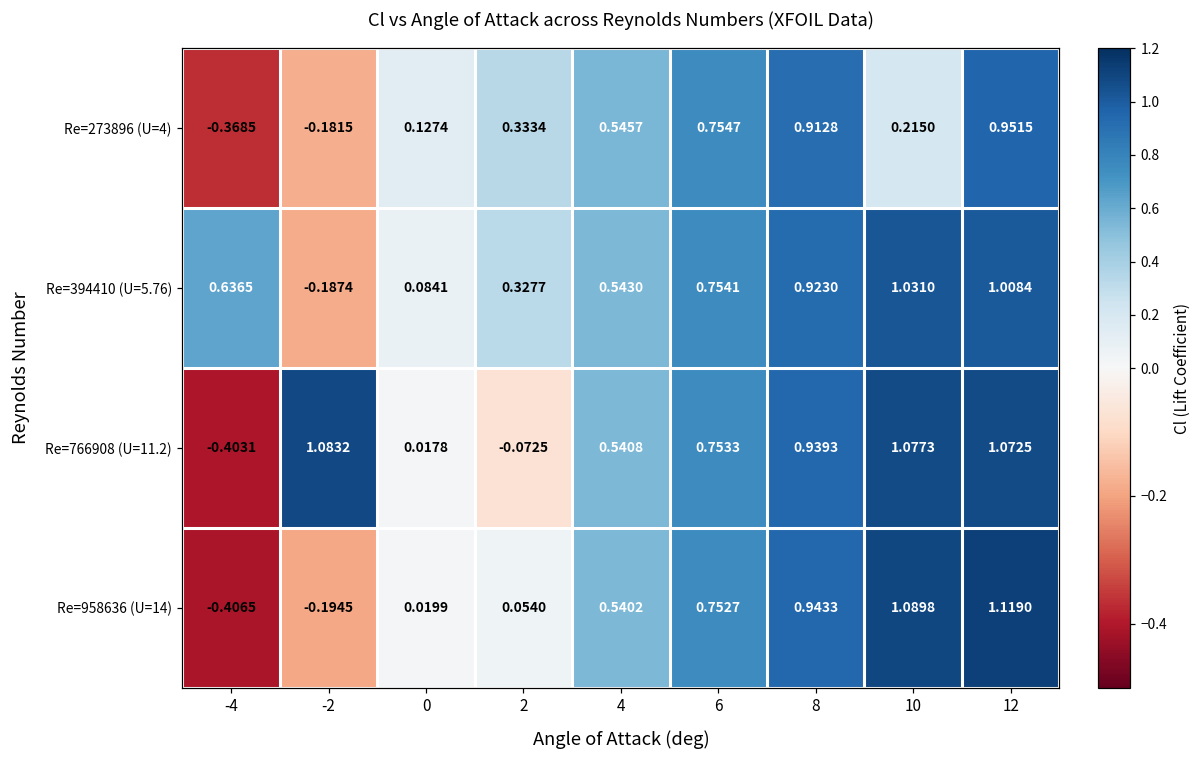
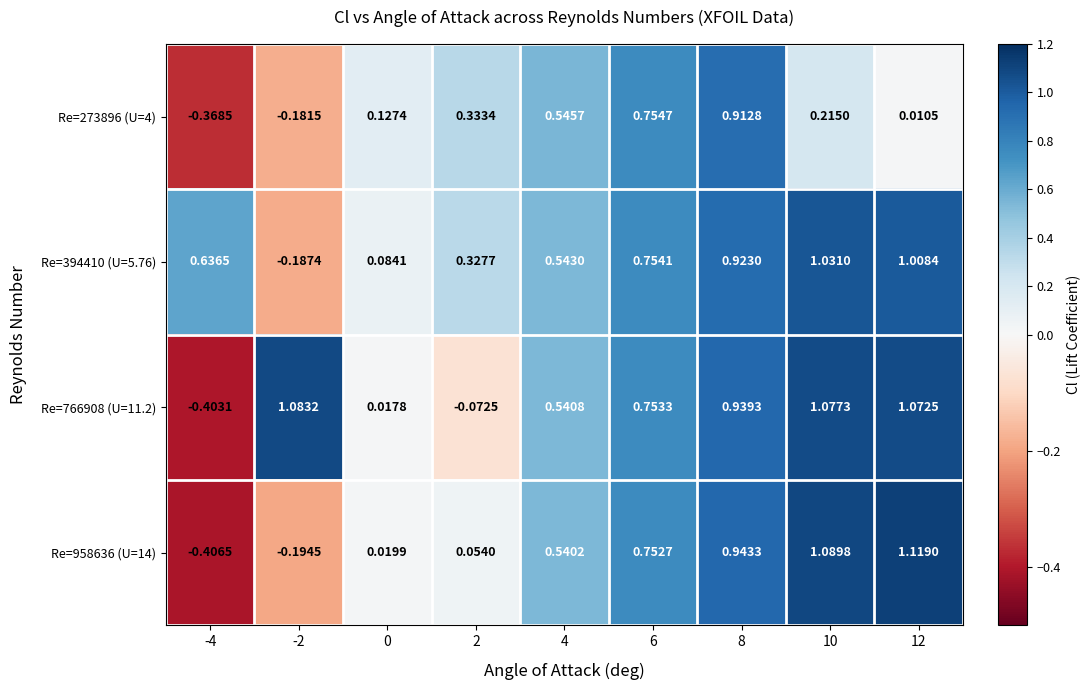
Re=273896 (U=4), 12: 0.9515 -> 0.0105
